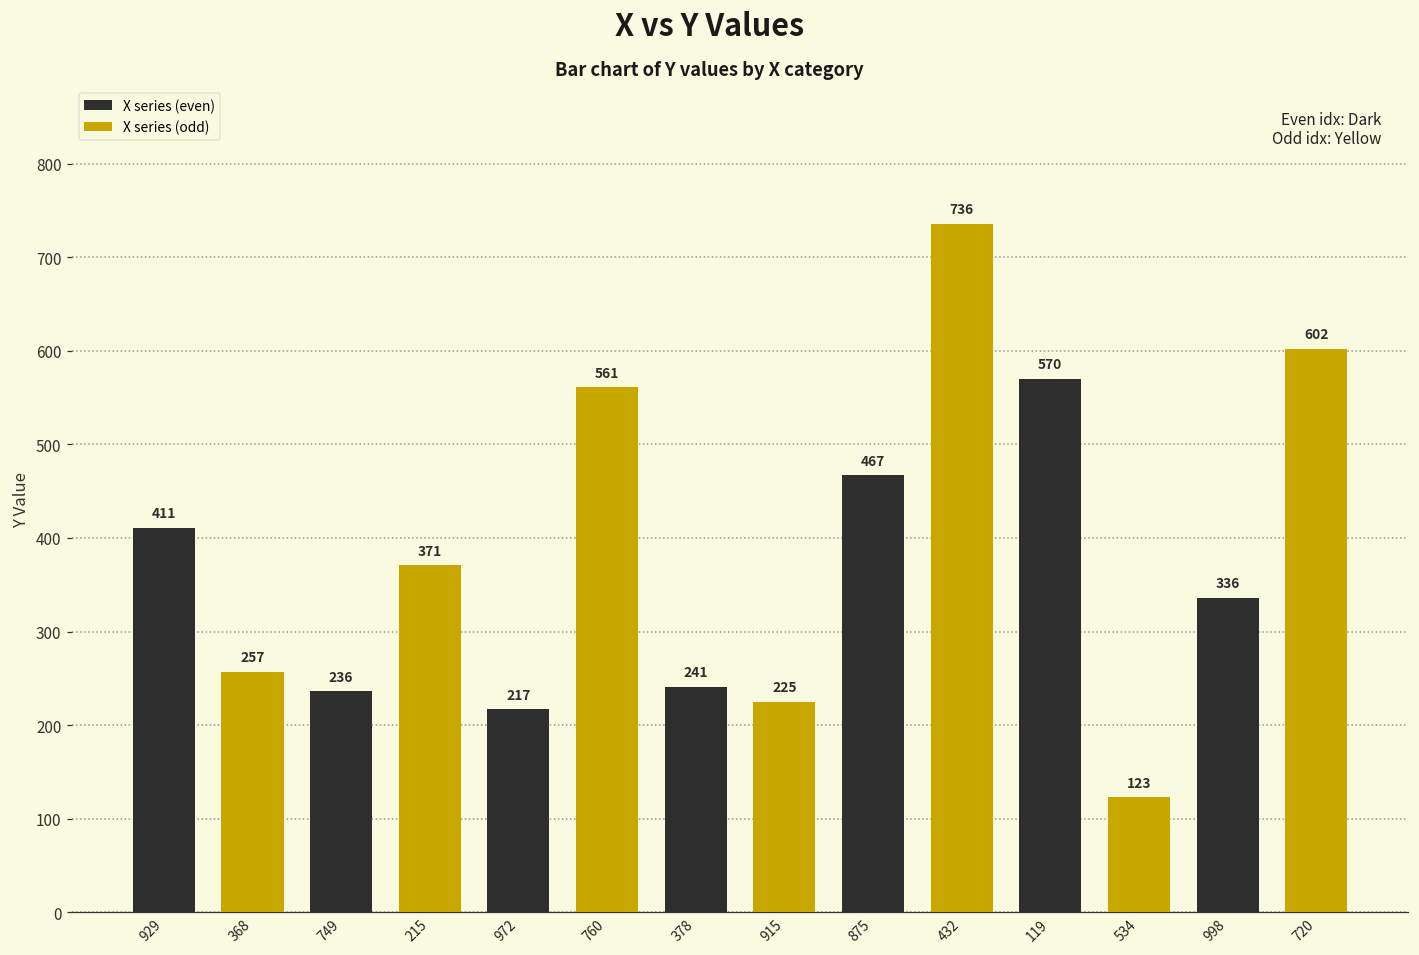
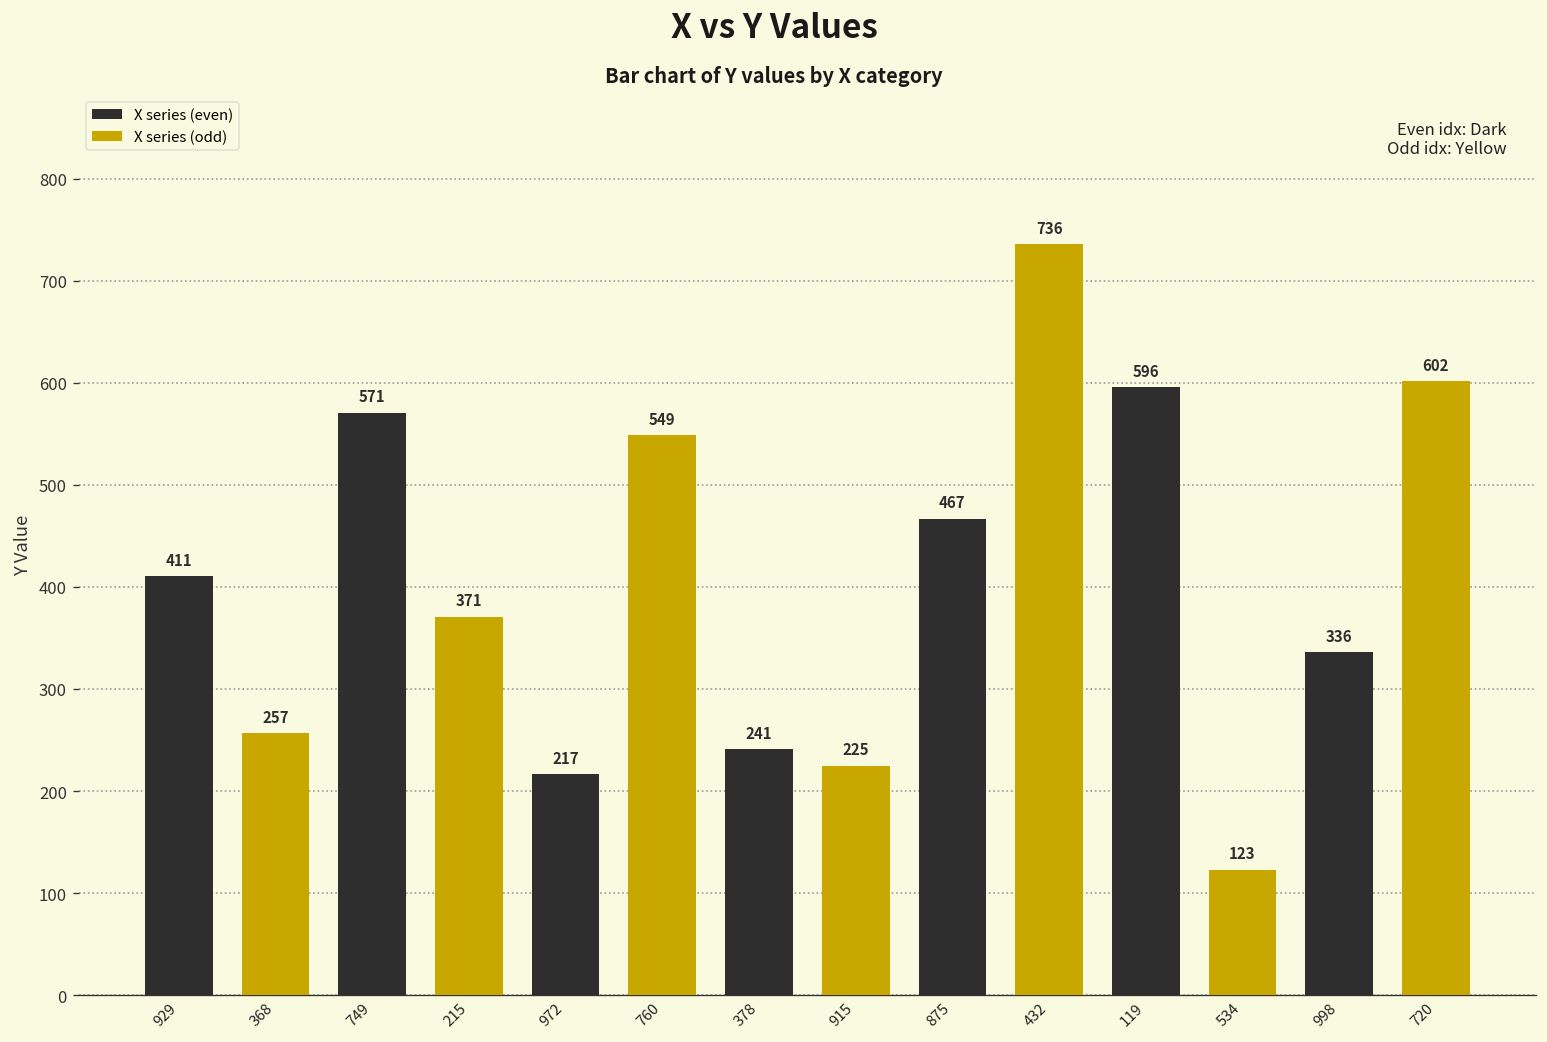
X series (even), 749: 236 -> 571
X series (odd), 760: 561 -> 549
X series (even), 119: 570 -> 596
